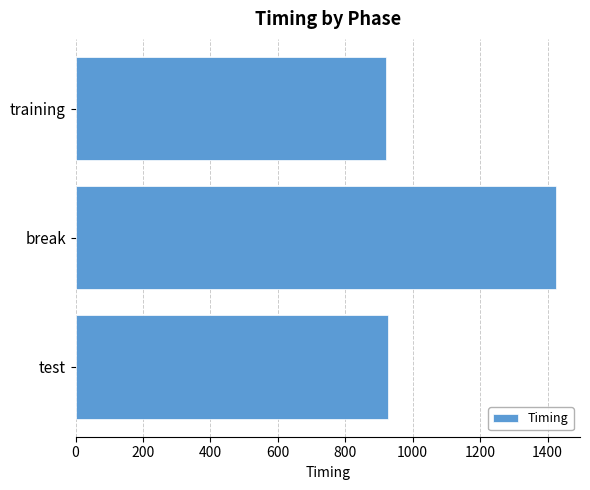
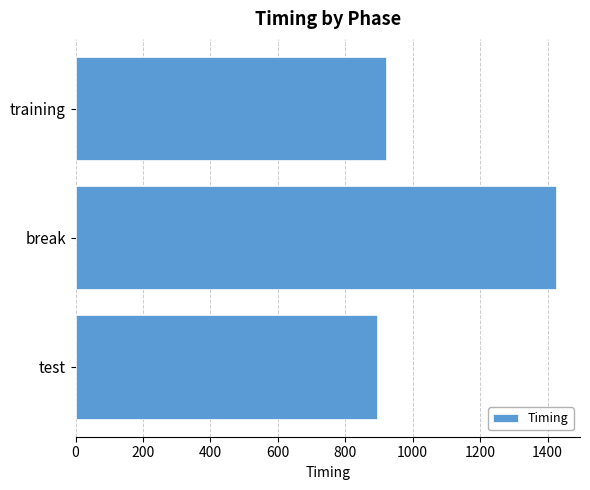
test: 930 -> 900
